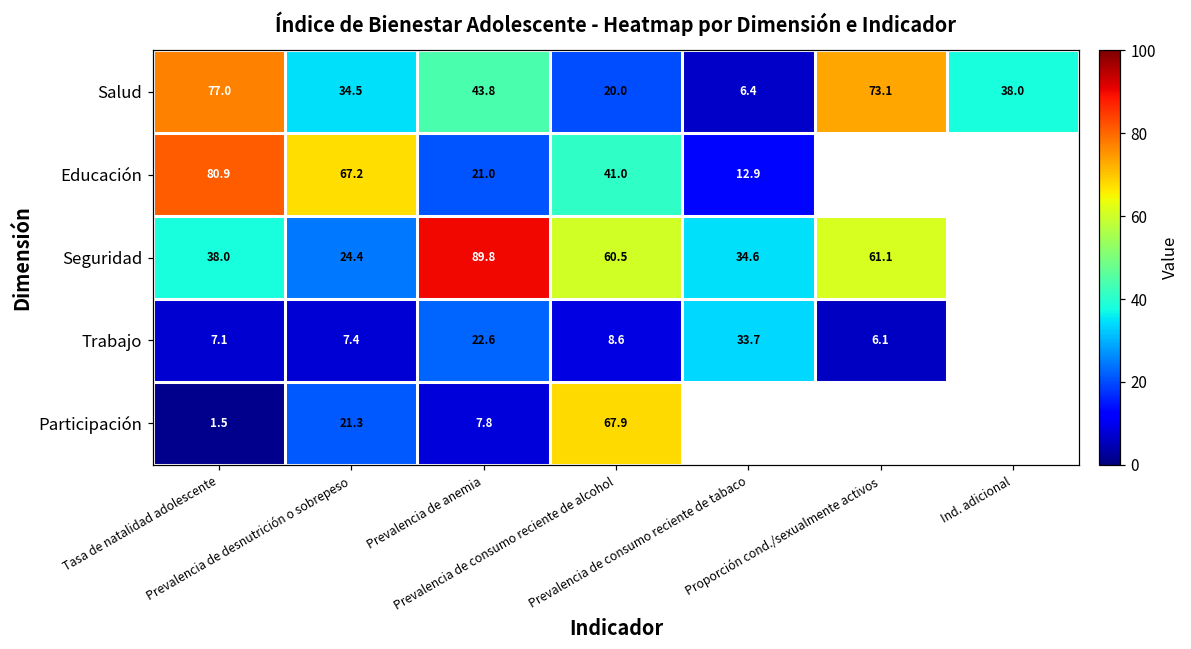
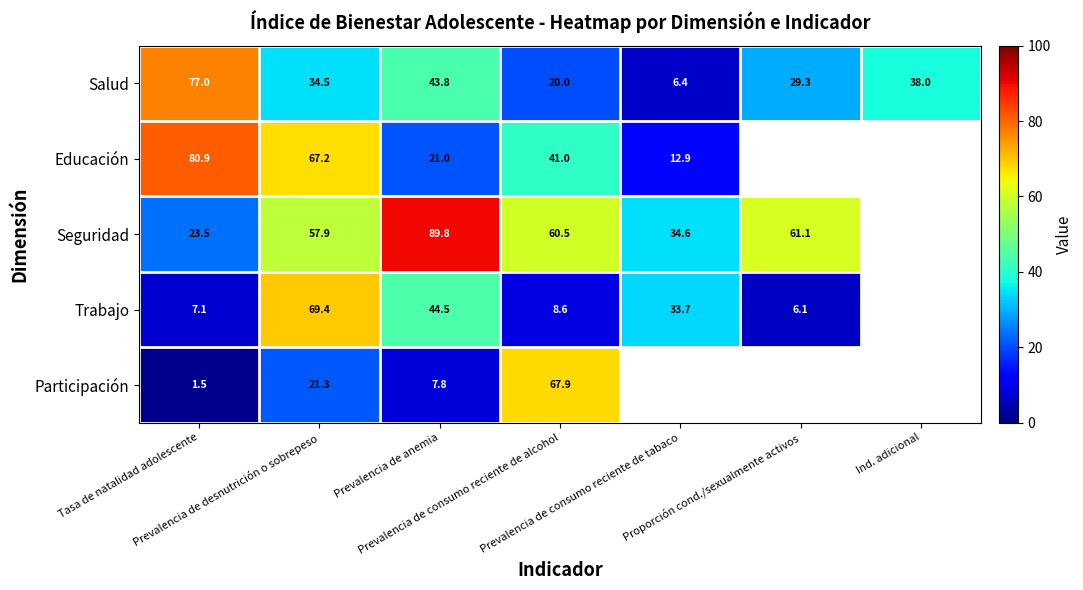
Salud, Proporción cond./sexualmente activos: 73.1 -> 29.3
Seguridad, Tasa de natalidad adolescente: 38.0 -> 23.5
Seguridad, Prevalencia de desnutrición o sobrepeso: 24.4 -> 57.9
Trabajo, Prevalencia de desnutrición o sobrepeso: 7.4 -> 69.4
Trabajo, Prevalencia de anemia: 22.6 -> 44.5
